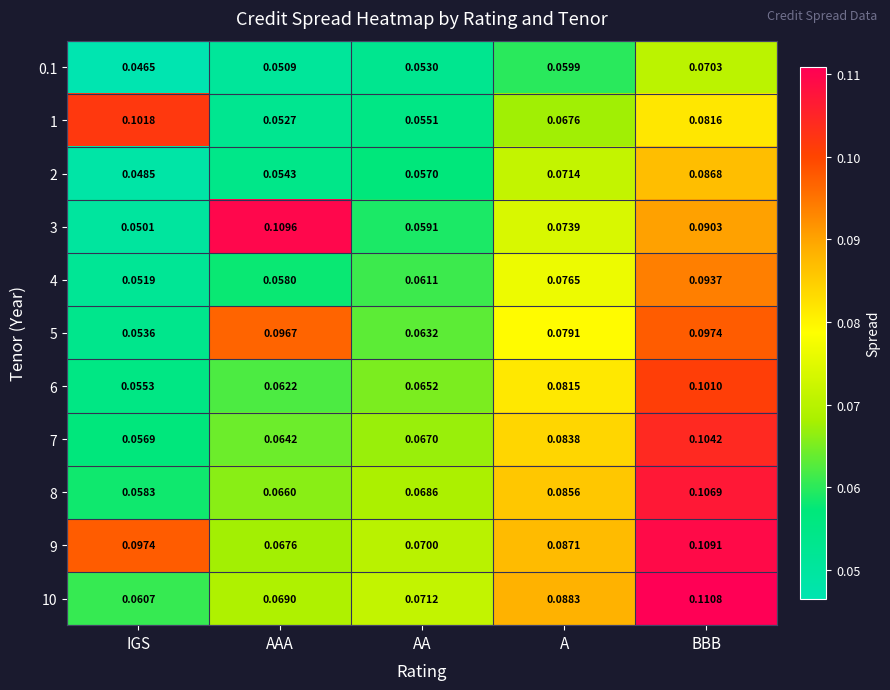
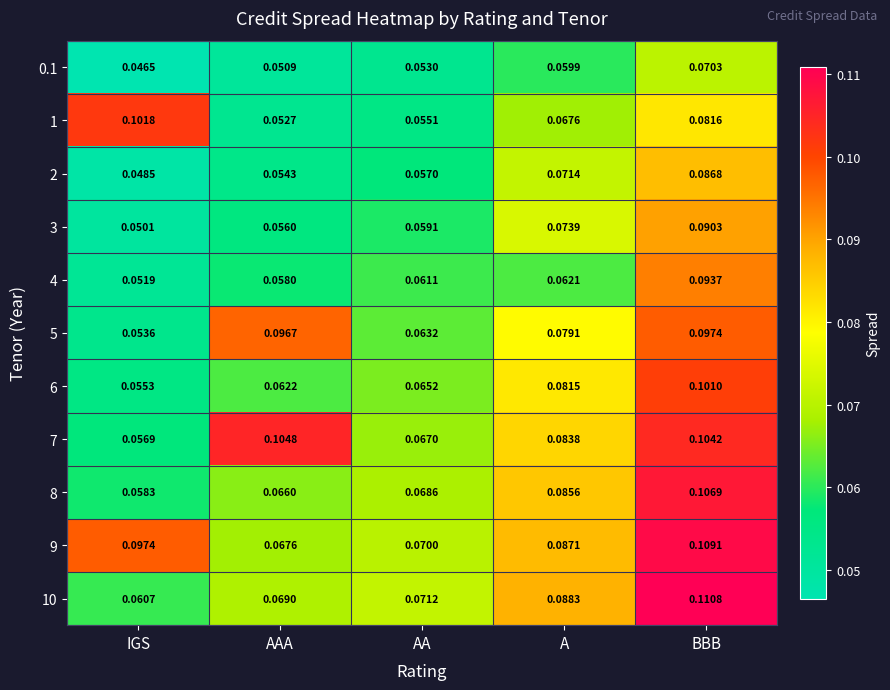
3, AAA: 0.1096 -> 0.0560
4, A: 0.0765 -> 0.0621
7, AAA: 0.0642 -> 0.1048
